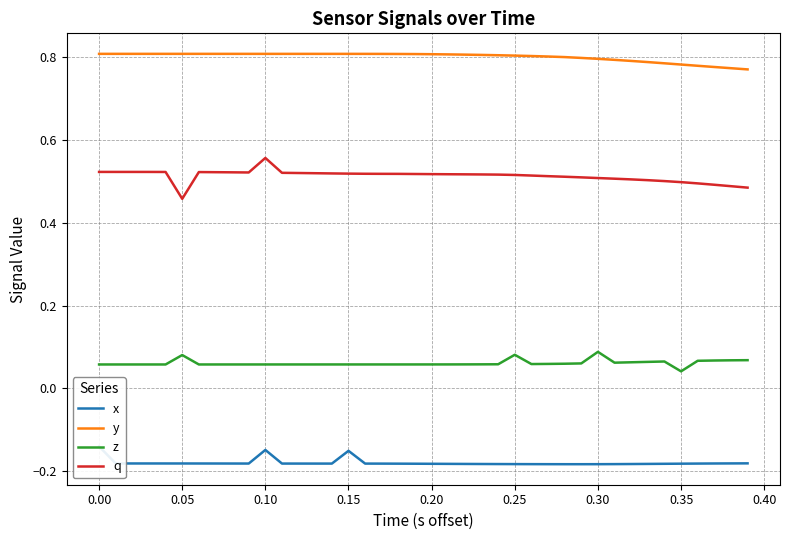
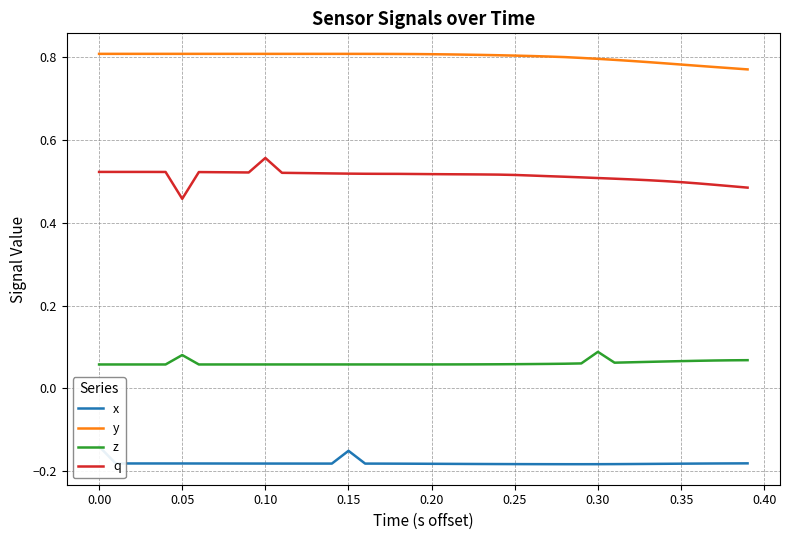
x, 0.10: -0.15 -> -0.18
z, 0.25: 0.08 -> 0.06
z, 0.35: 0.04 -> 0.07
